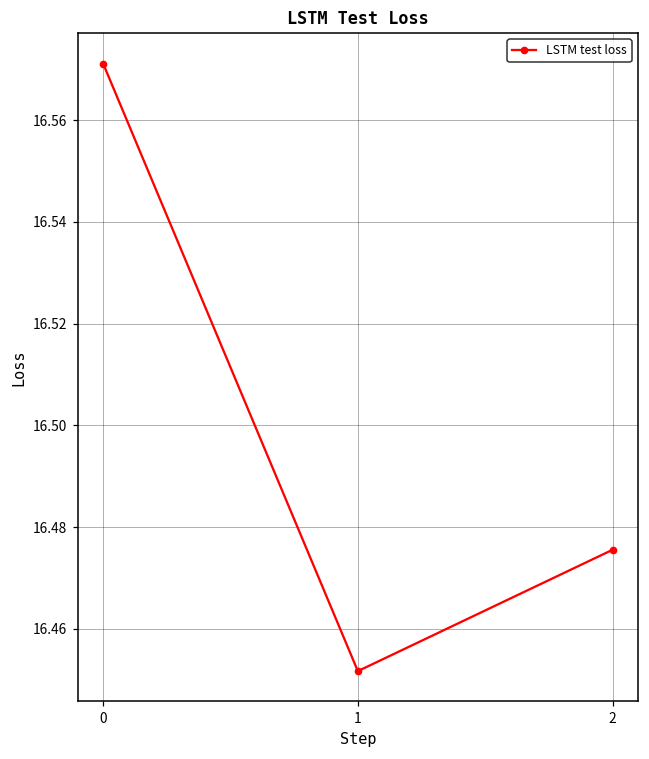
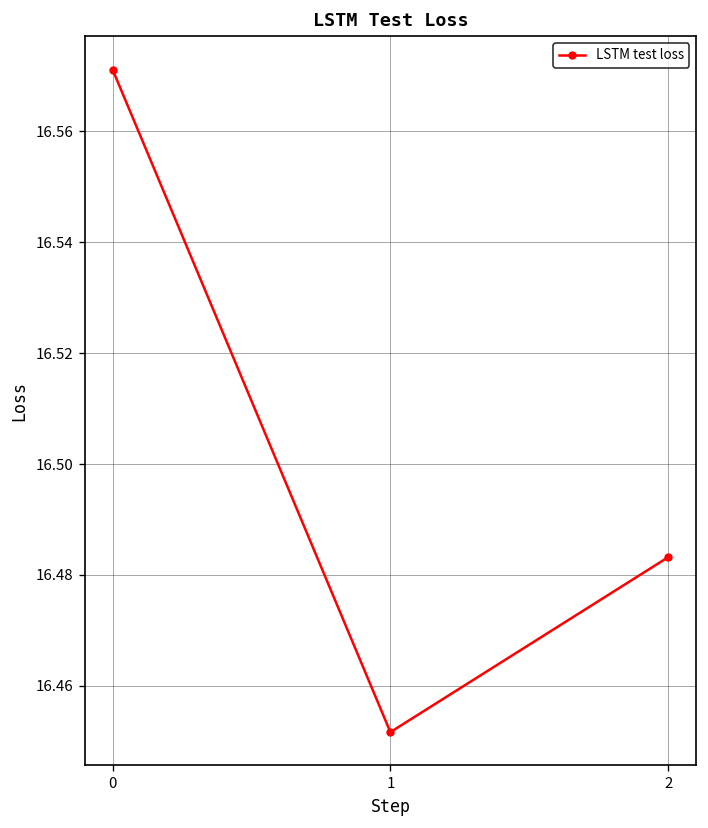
2: 16.476 -> 16.483
